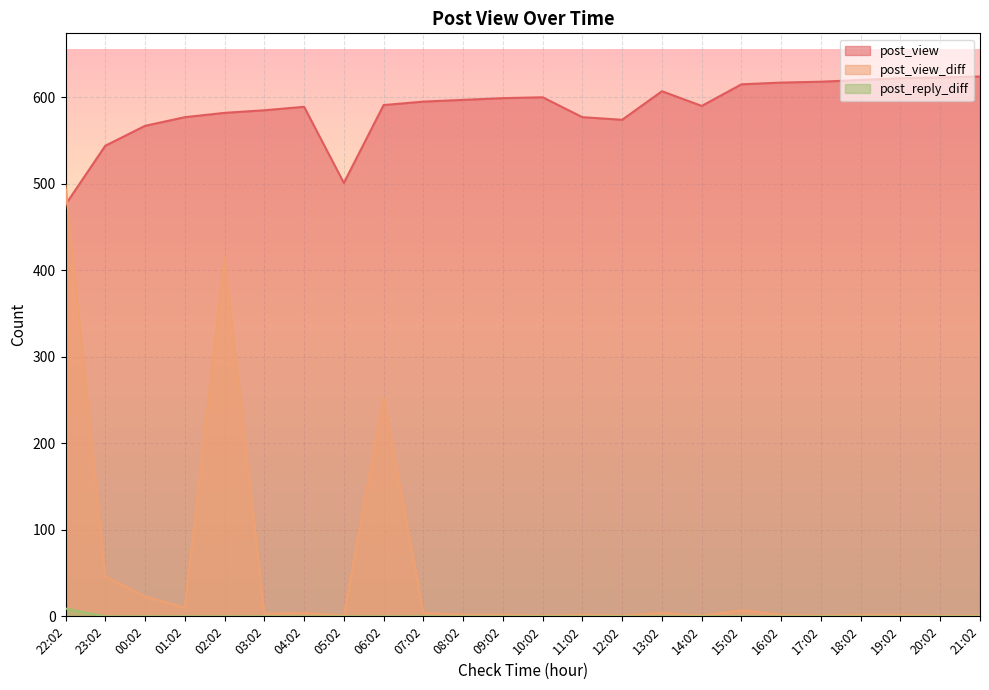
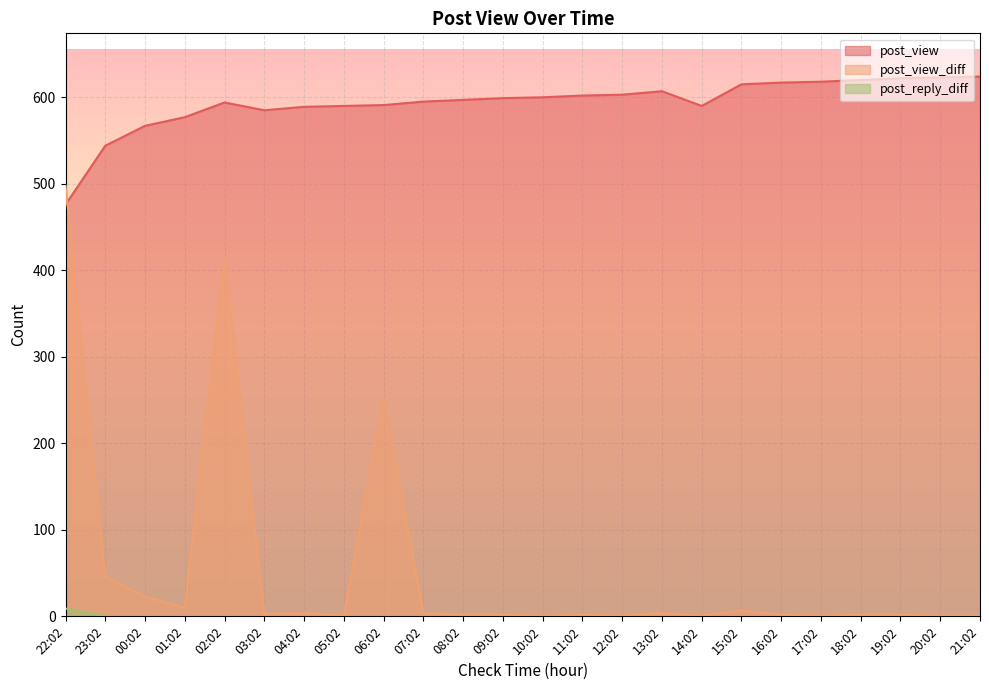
post_view, 02:02: 580 -> 590
post_view, 05:02: 500 -> 590
post_view, 11:02: 580 -> 600
post_view, 12:02: 570 -> 600
